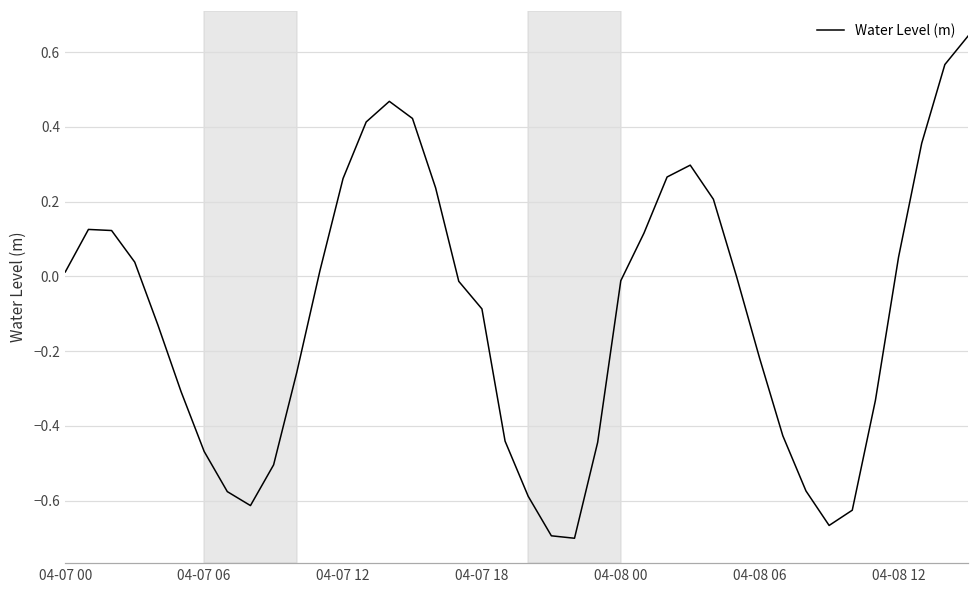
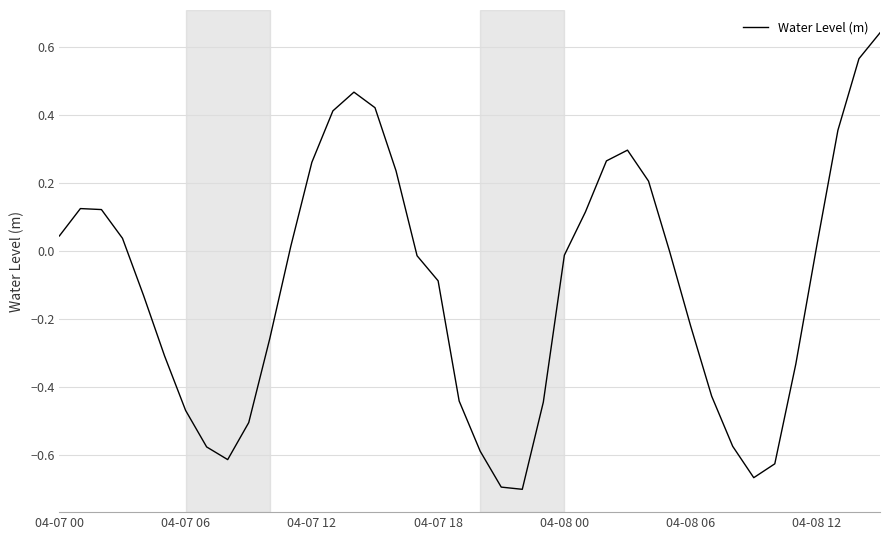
04-07 00: 0.01 -> 0.05
04-08 12: 0.05 -> 0.02
